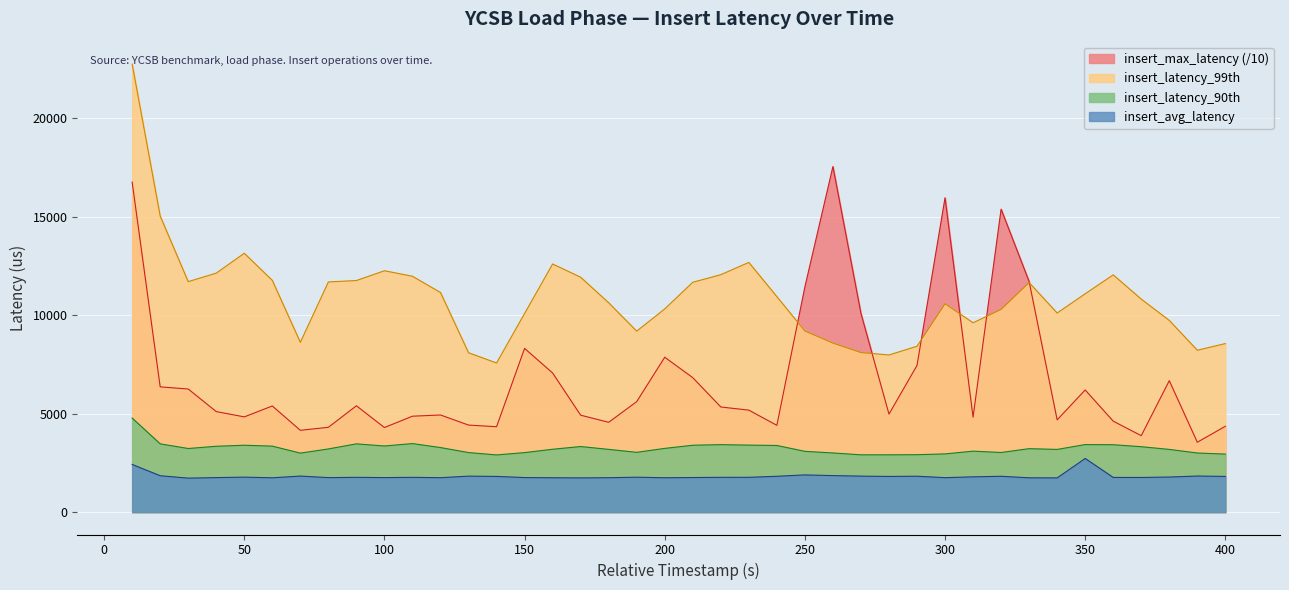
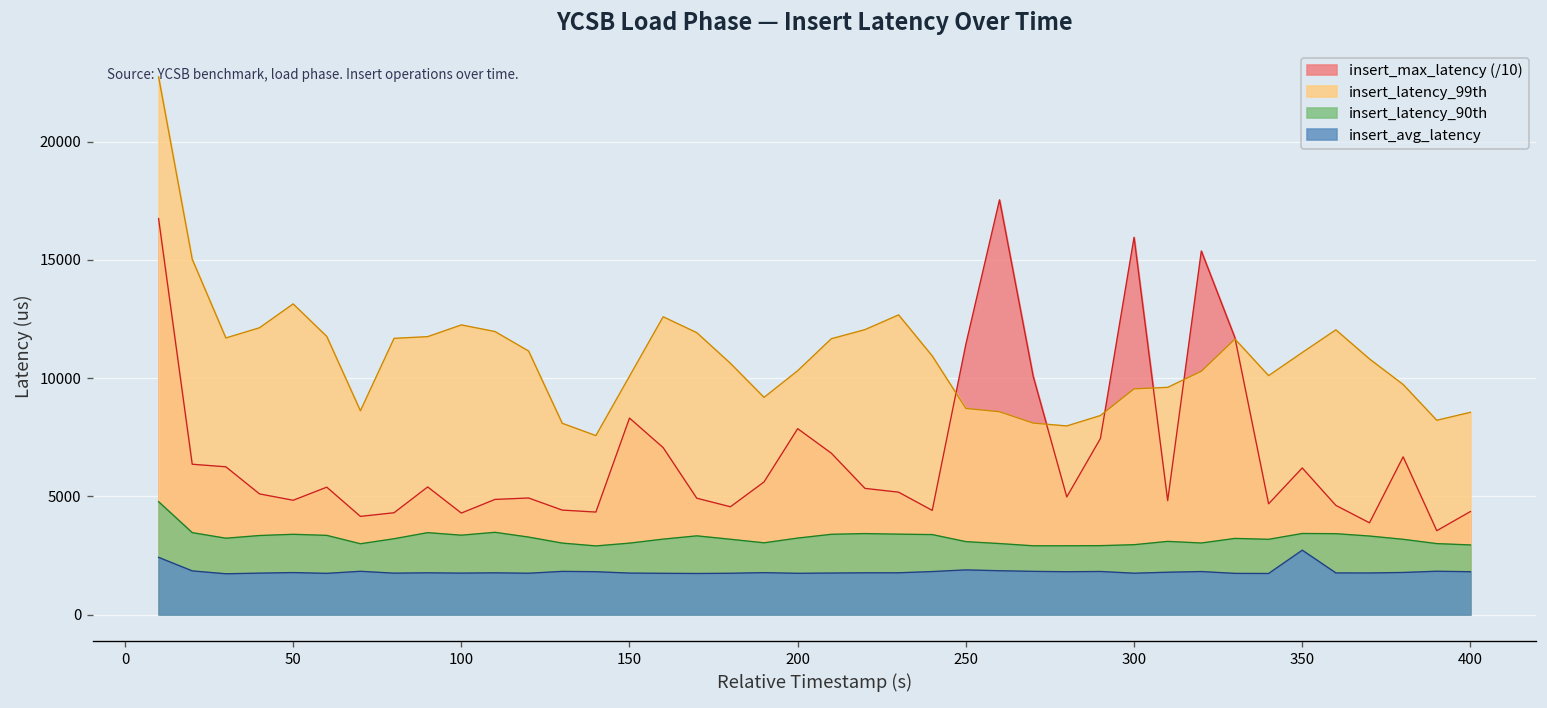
insert_latency_99th, 250: 9200 -> 8700
insert_latency_99th, 300: 10600 -> 9500
